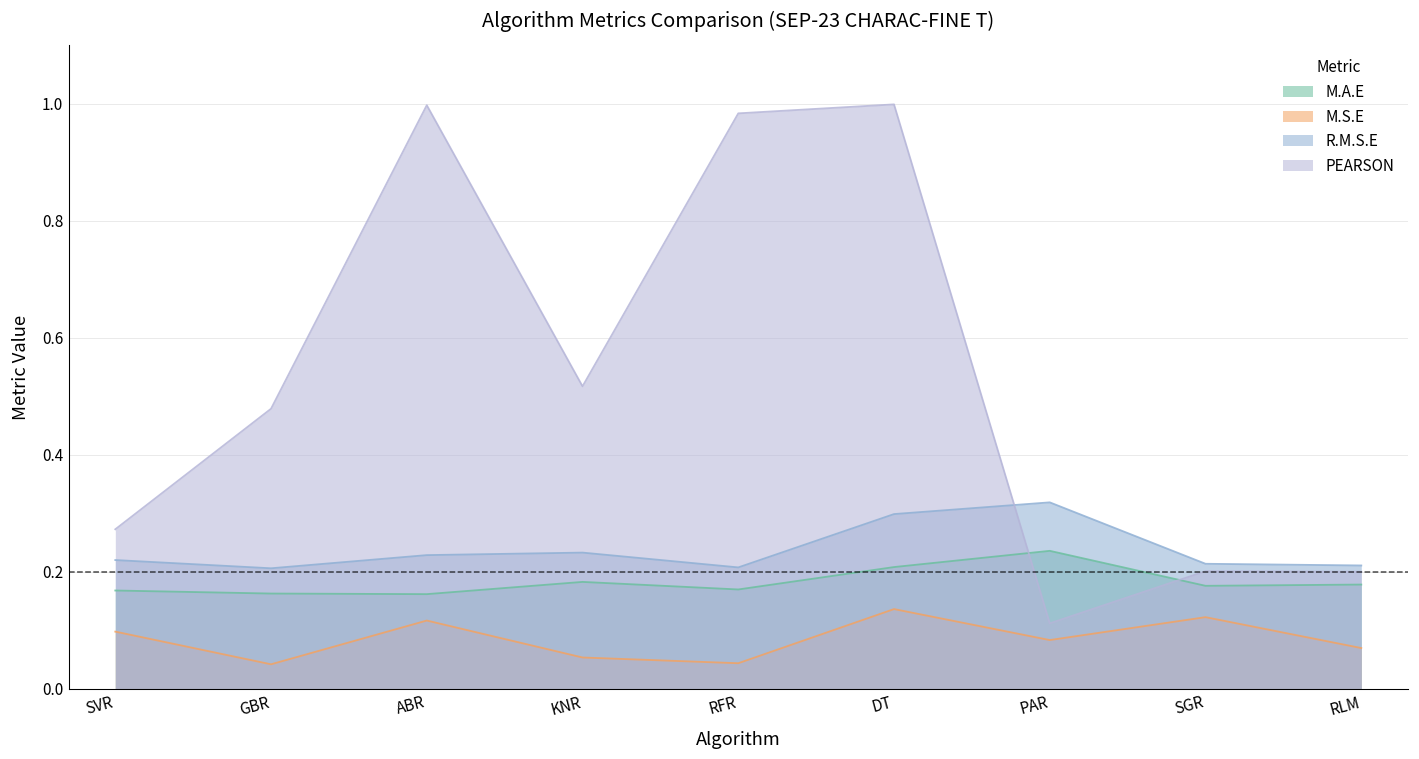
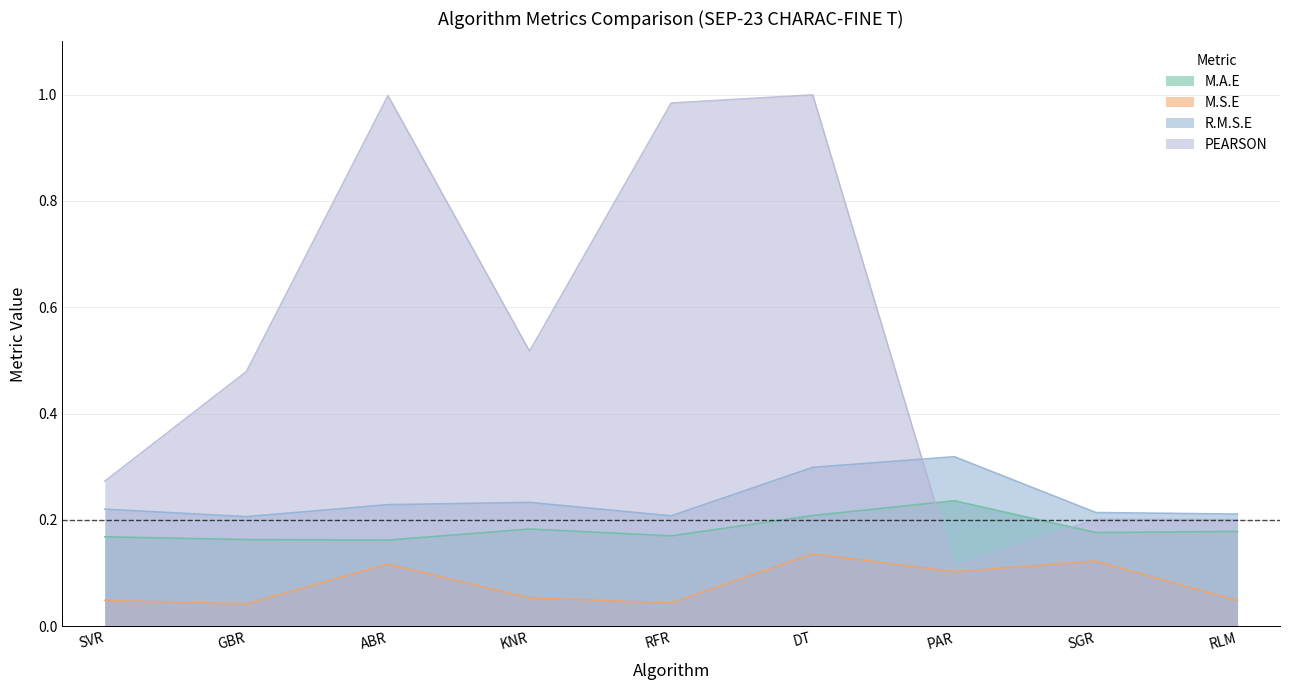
M.S.E, SVR: 0.10 -> 0.05
M.S.E, PAR: 0.08 -> 0.10
M.S.E, RLM: 0.07 -> 0.05
